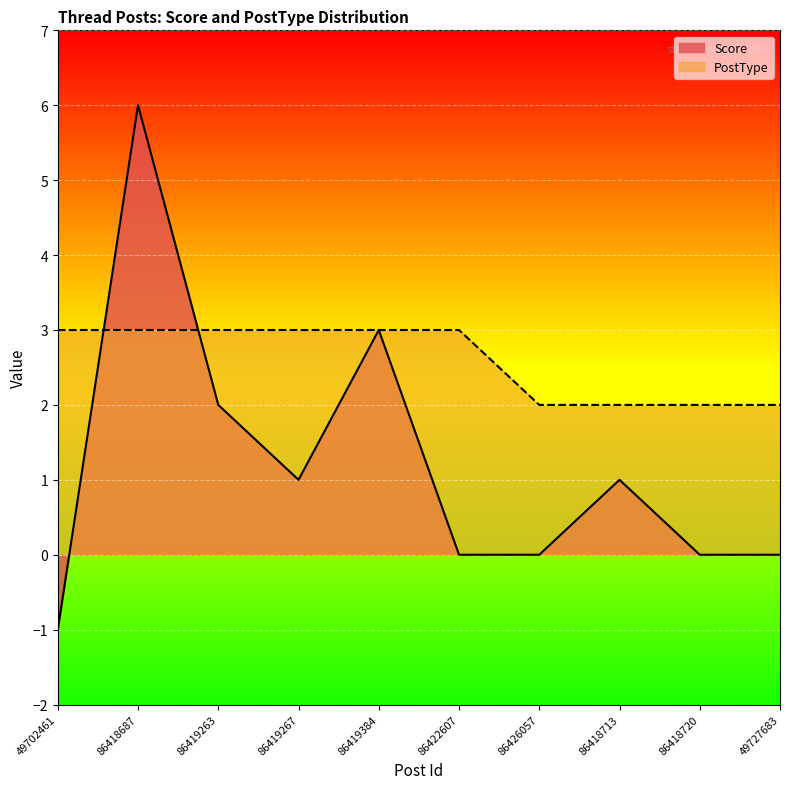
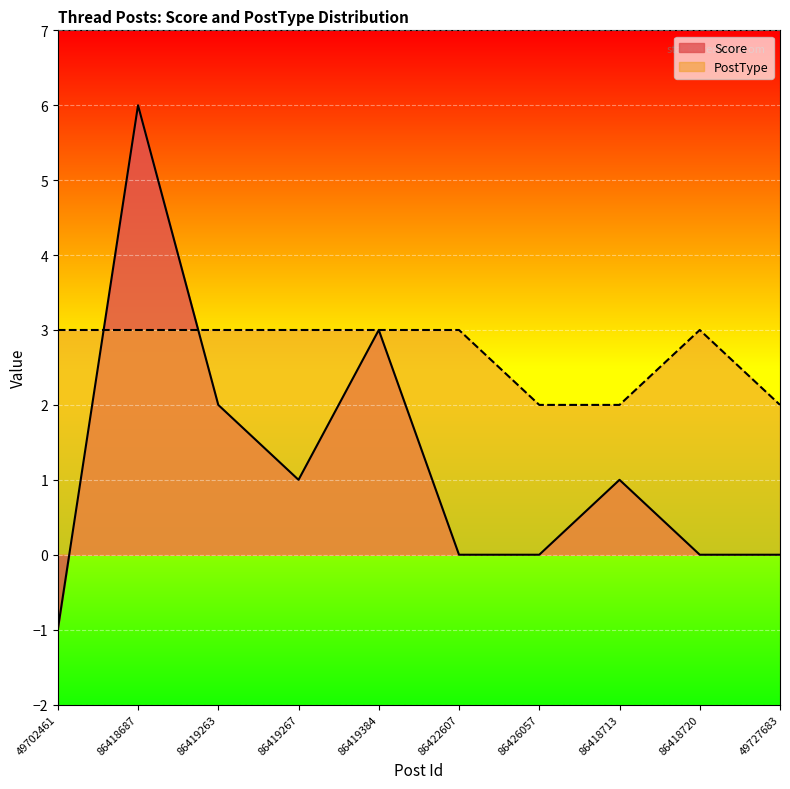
PostType, 86418720: 2 -> 3
